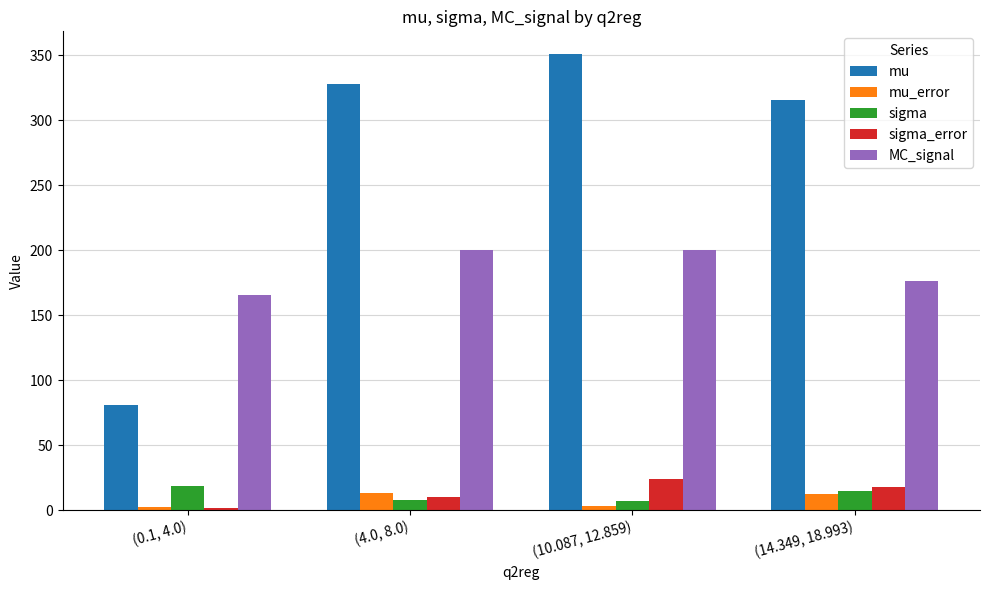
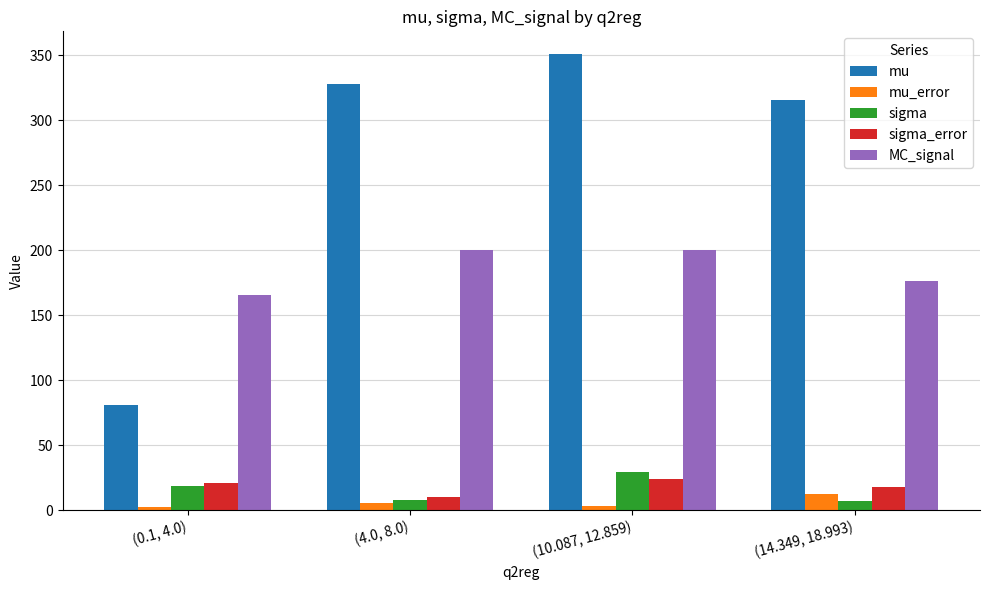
sigma_error, (0.1, 4.0): 2 -> 21
mu_error, (4.0, 8.0): 13 -> 6
sigma, (10.087, 12.859): 7 -> 29
sigma, (14.349, 18.993): 15 -> 7
